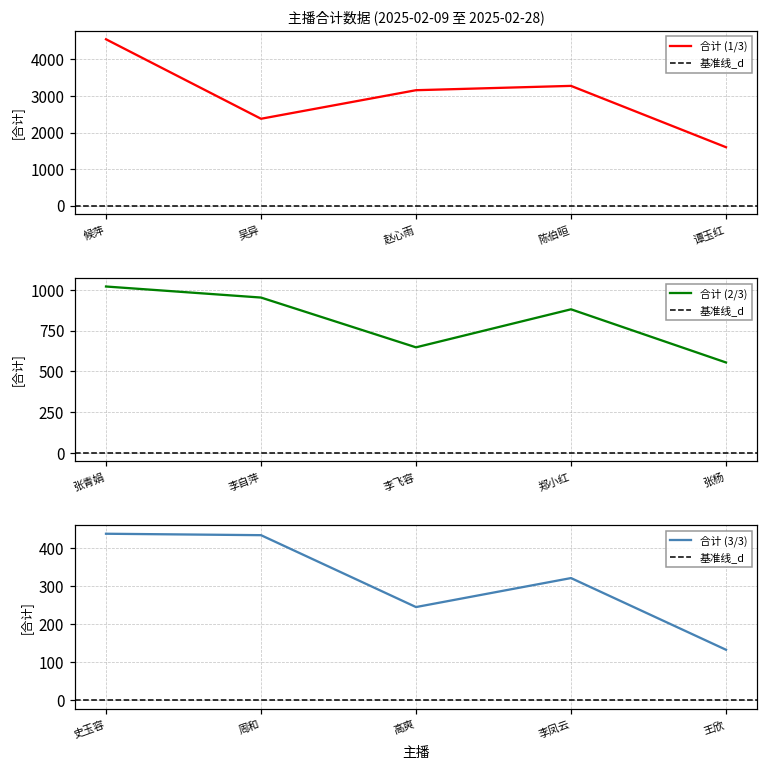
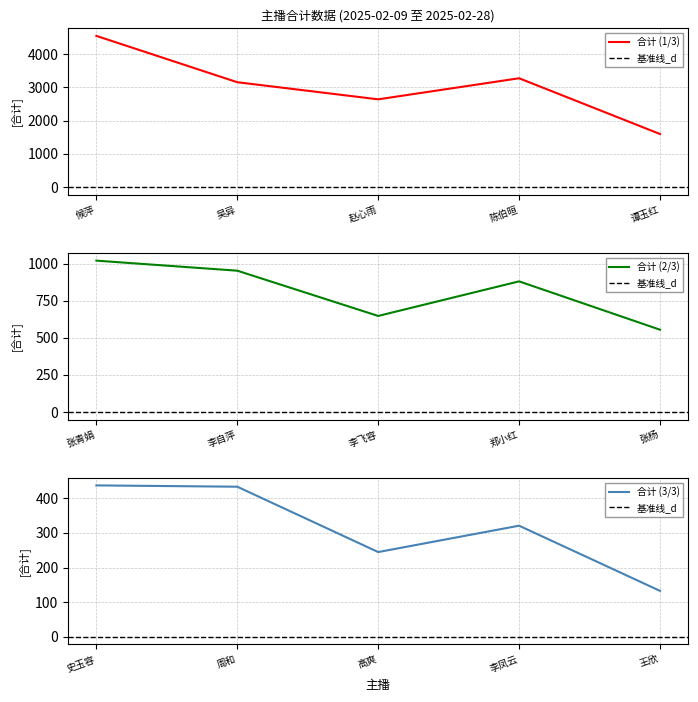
主播合计数据 (2025-02-09 至 2025-02-28), 吴异: 2400 -> 3200
主播合计数据 (2025-02-09 至 2025-02-28), 赵心雨: 3200 -> 2600
